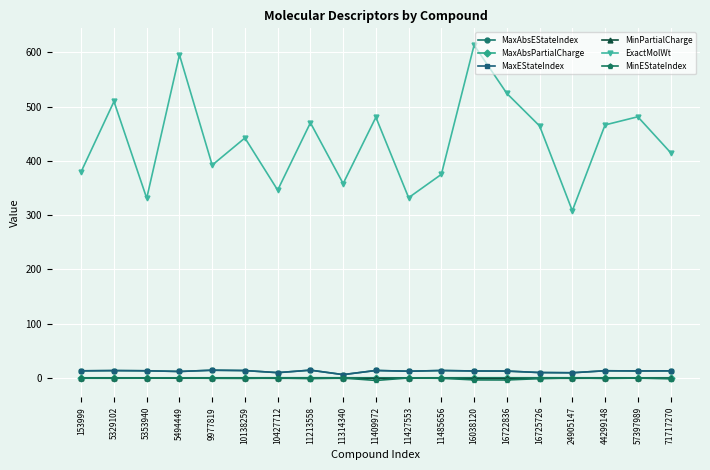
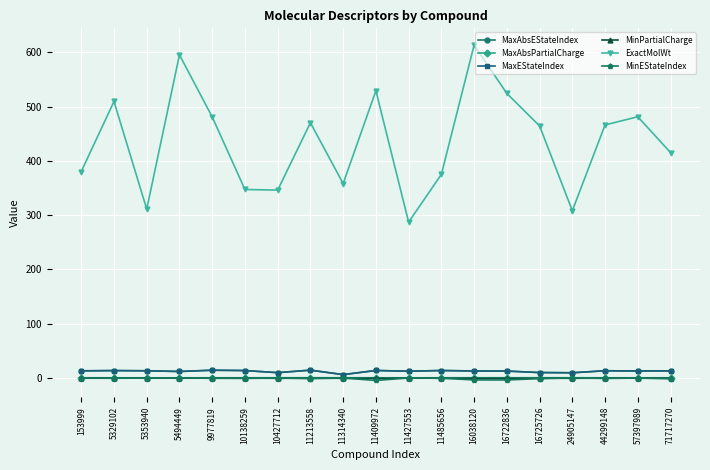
ExactMolWt, 5353940: 330 -> 310
ExactMolWt, 9977819: 390 -> 480
ExactMolWt, 10138259: 440 -> 350
ExactMolWt, 11409972: 480 -> 530
ExactMolWt, 11427553: 330 -> 290
